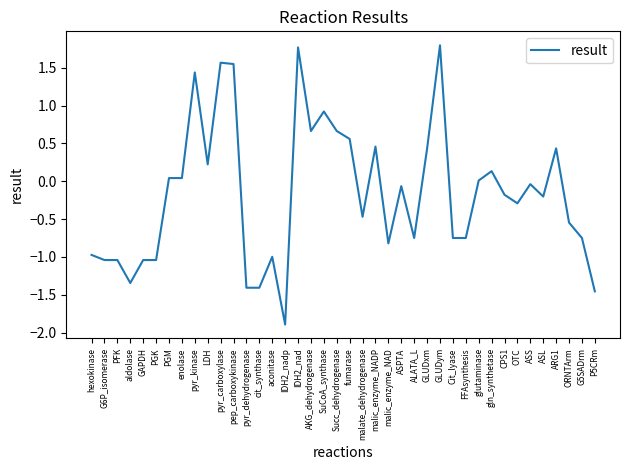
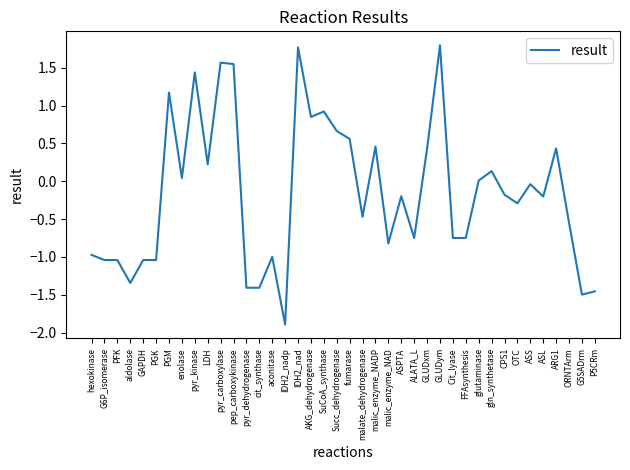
PGM: 0.0 -> 1.2
AKG_dehydrogenase: 0.7 -> 0.8
ASPTA: -0.1 -> -0.2
G5SADrm: -0.7 -> -1.5
